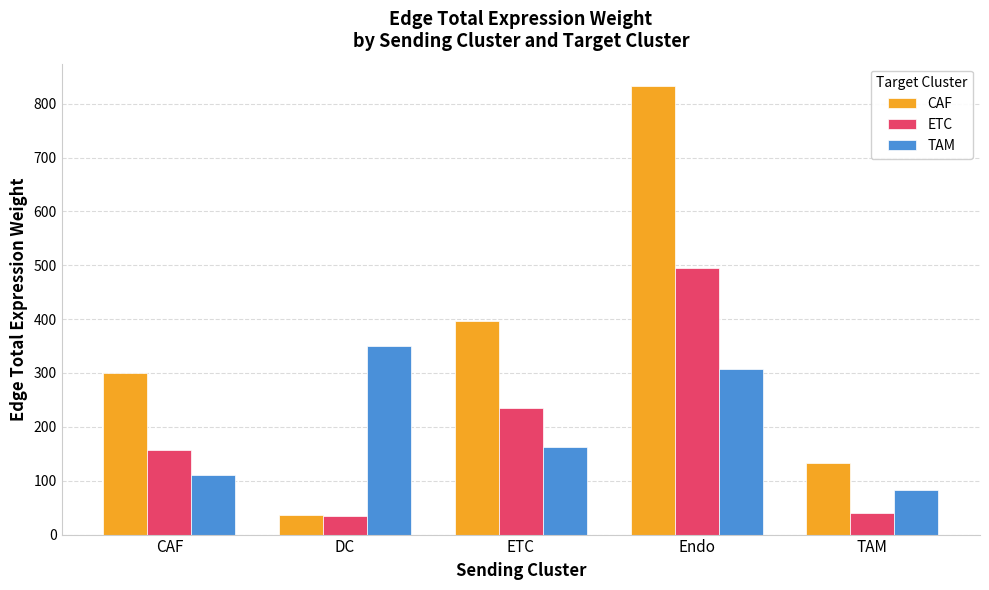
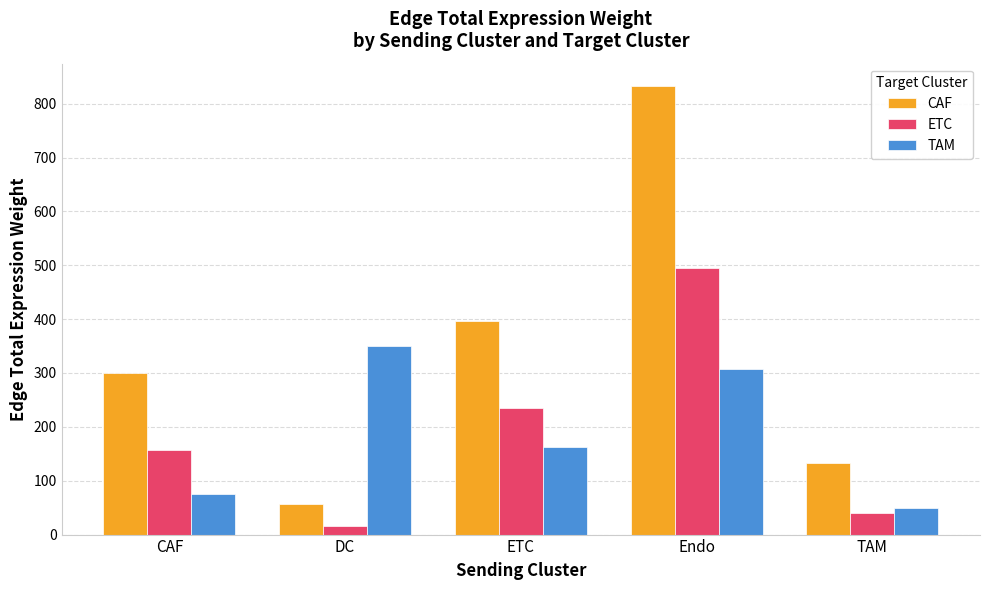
TAM, CAF: 110 -> 70
CAF, DC: 40 -> 60
ETC, DC: 30 -> 20
TAM, TAM: 80 -> 50
